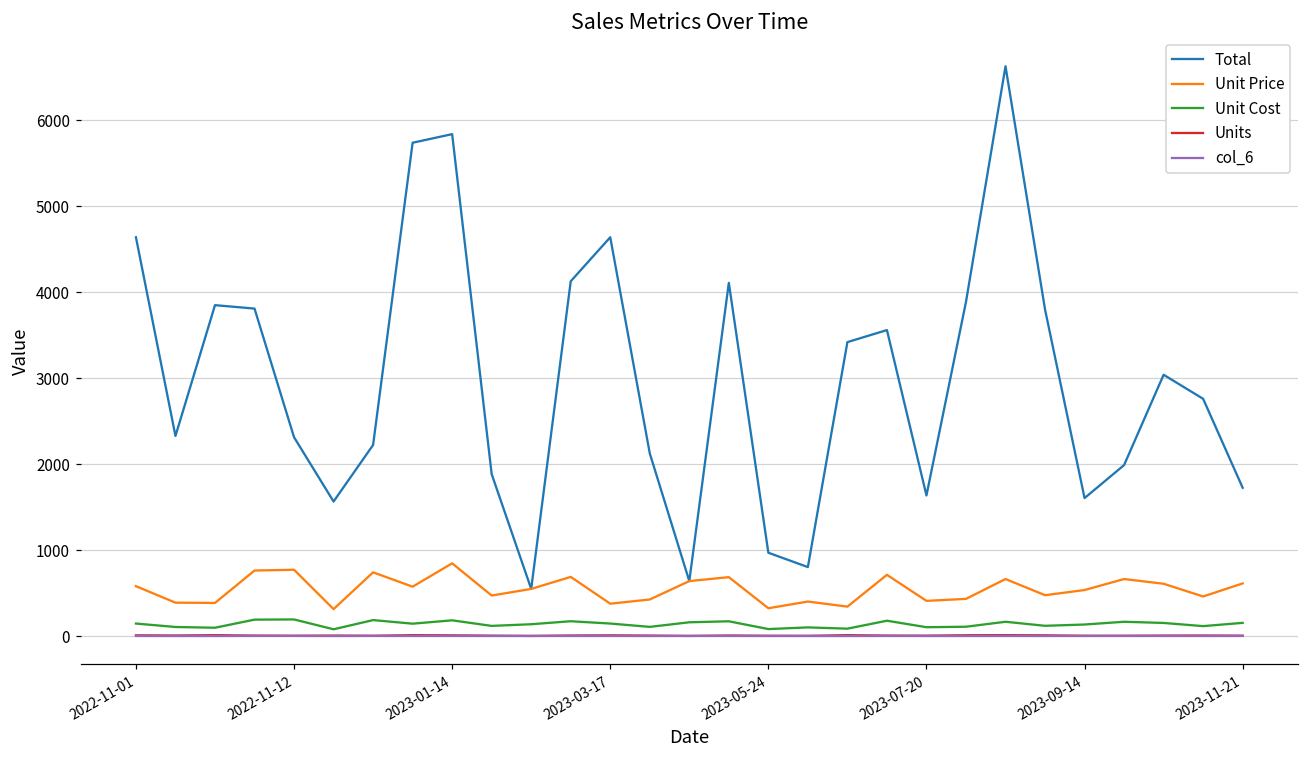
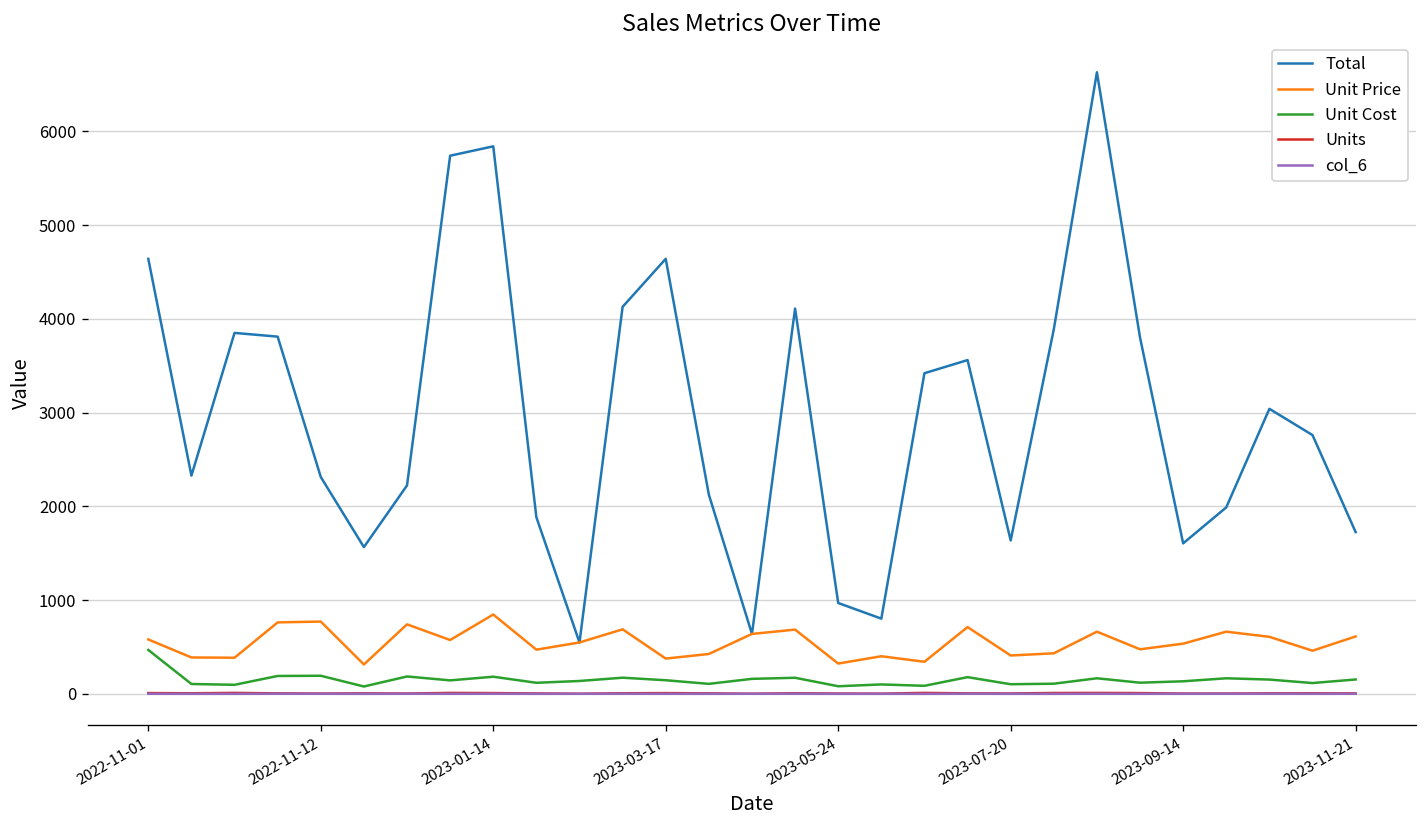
Unit Cost, 2022-11-01: 100 -> 500
